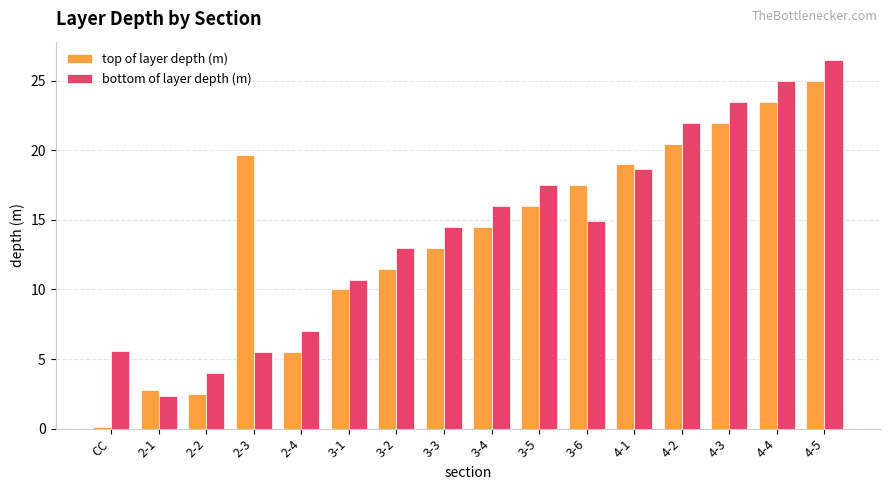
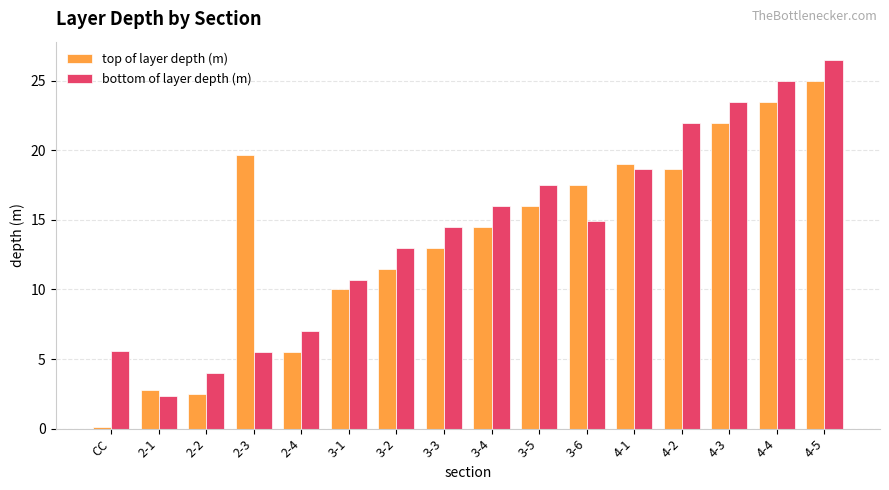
top of layer depth (m), 4-2: 20.5 -> 18.7
